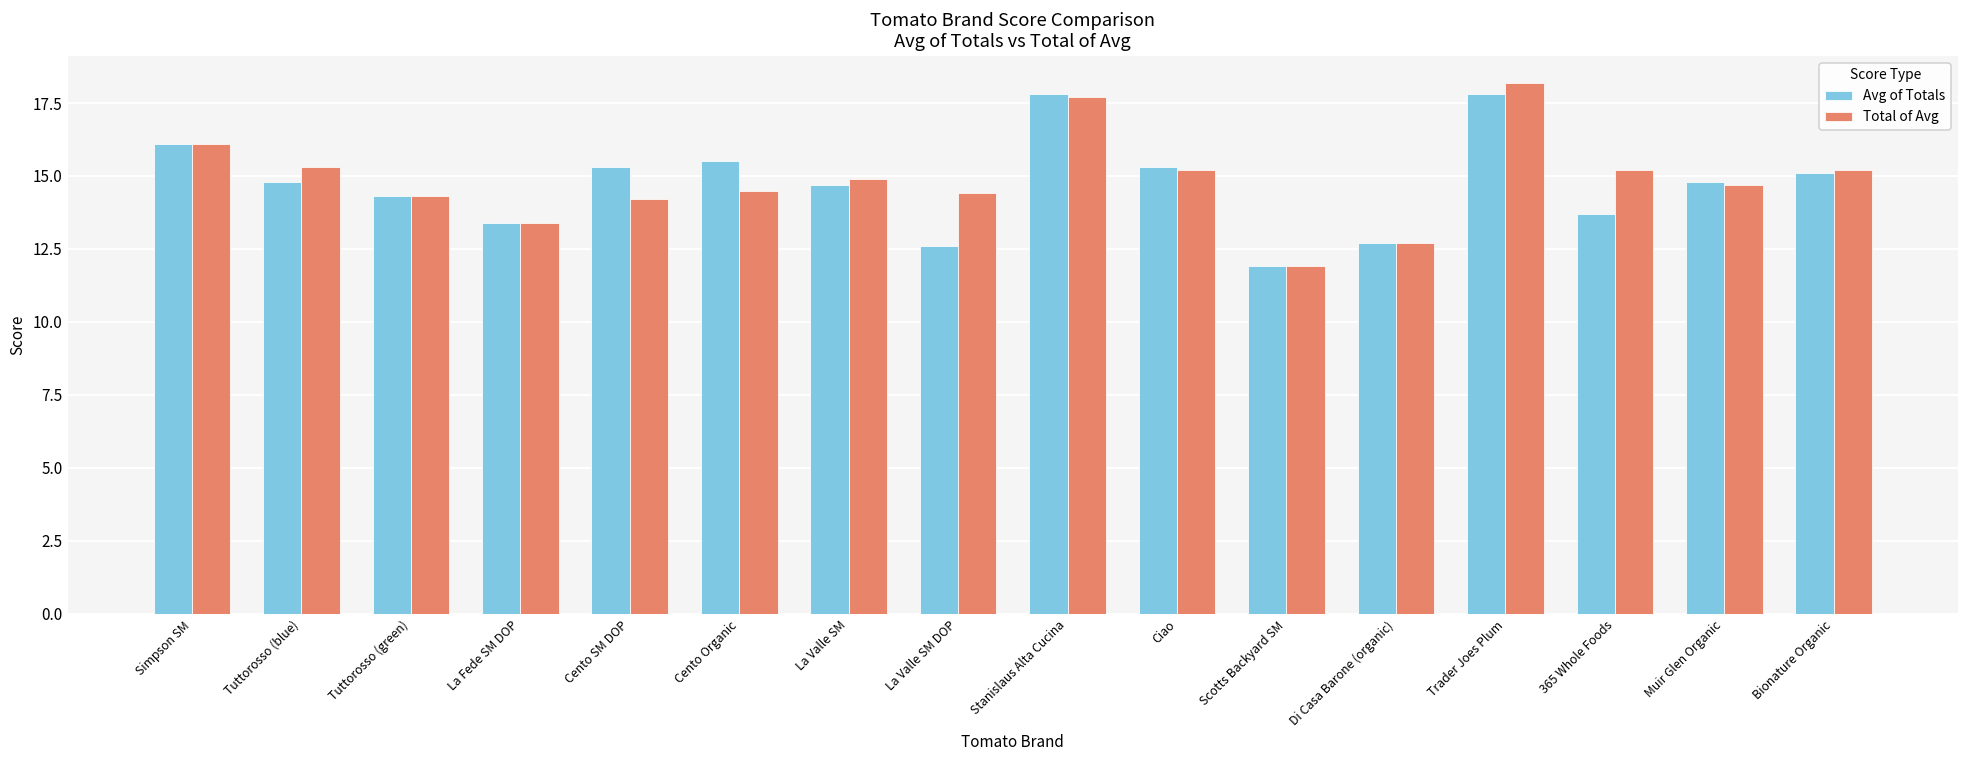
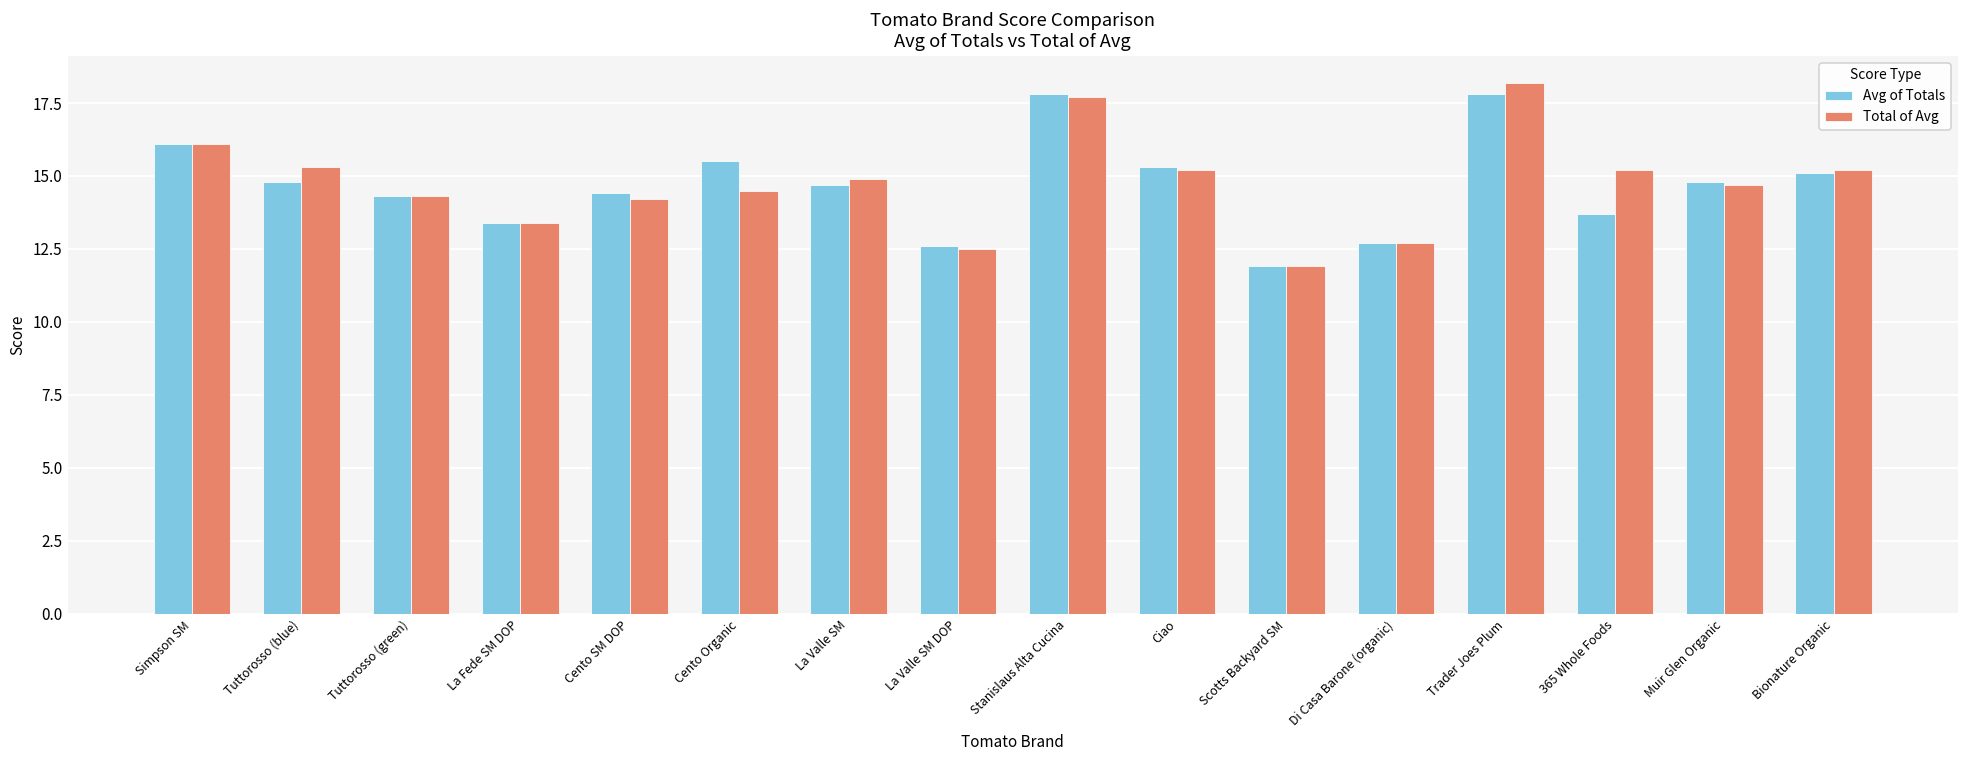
Avg of Totals, Cento SM DOP: 15.3 -> 14.4
Total of Avg, La Valle SM DOP: 14.4 -> 12.5
